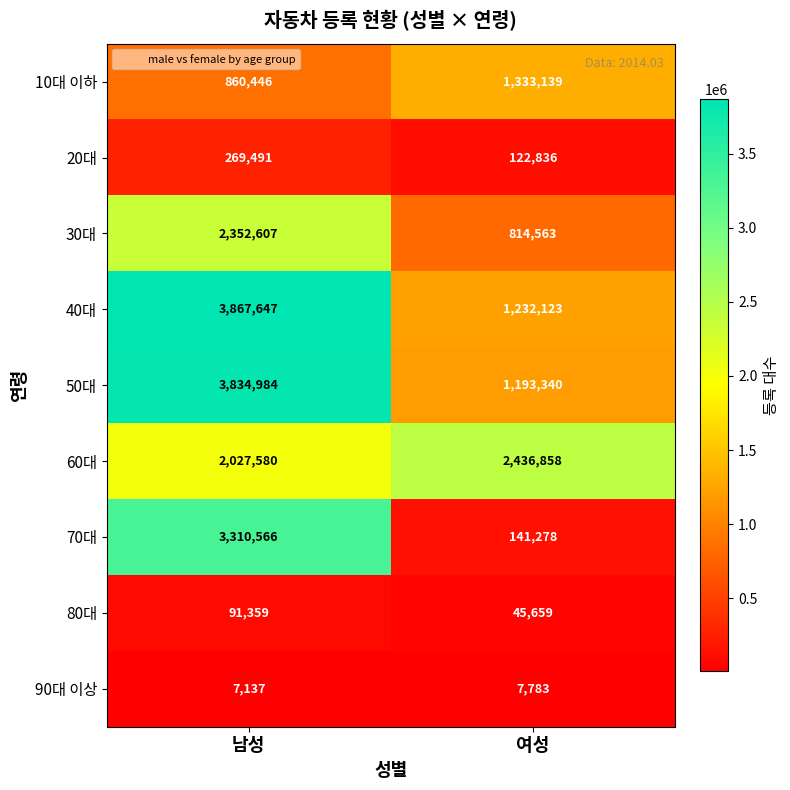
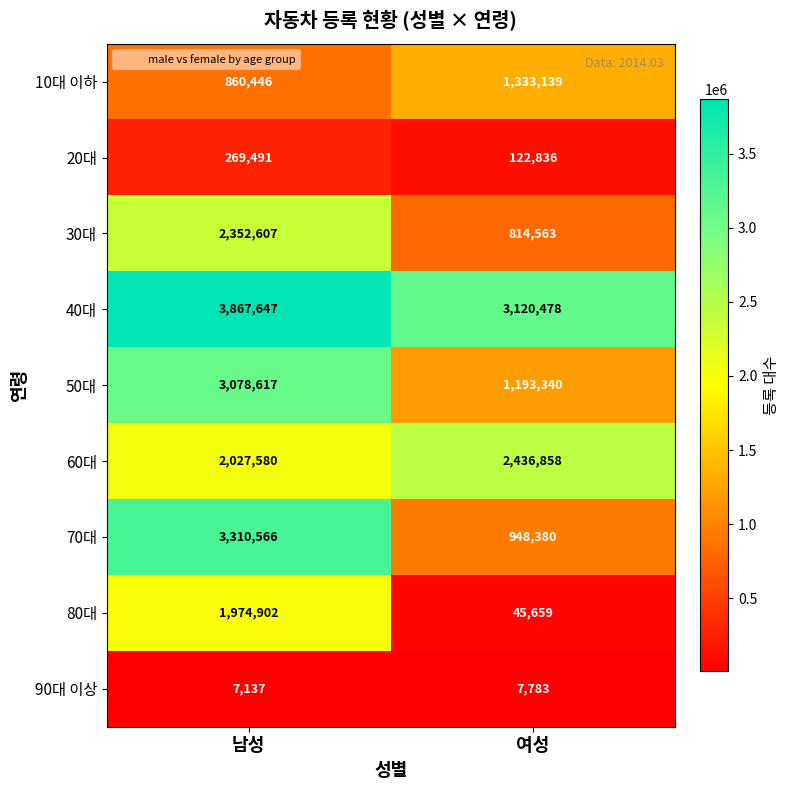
40대, 여성: 1,232,123 -> 3,120,478
50대, 남성: 3,834,984 -> 3,078,617
70대, 여성: 141,278 -> 948,380
80대, 남성: 91,359 -> 1,974,902
